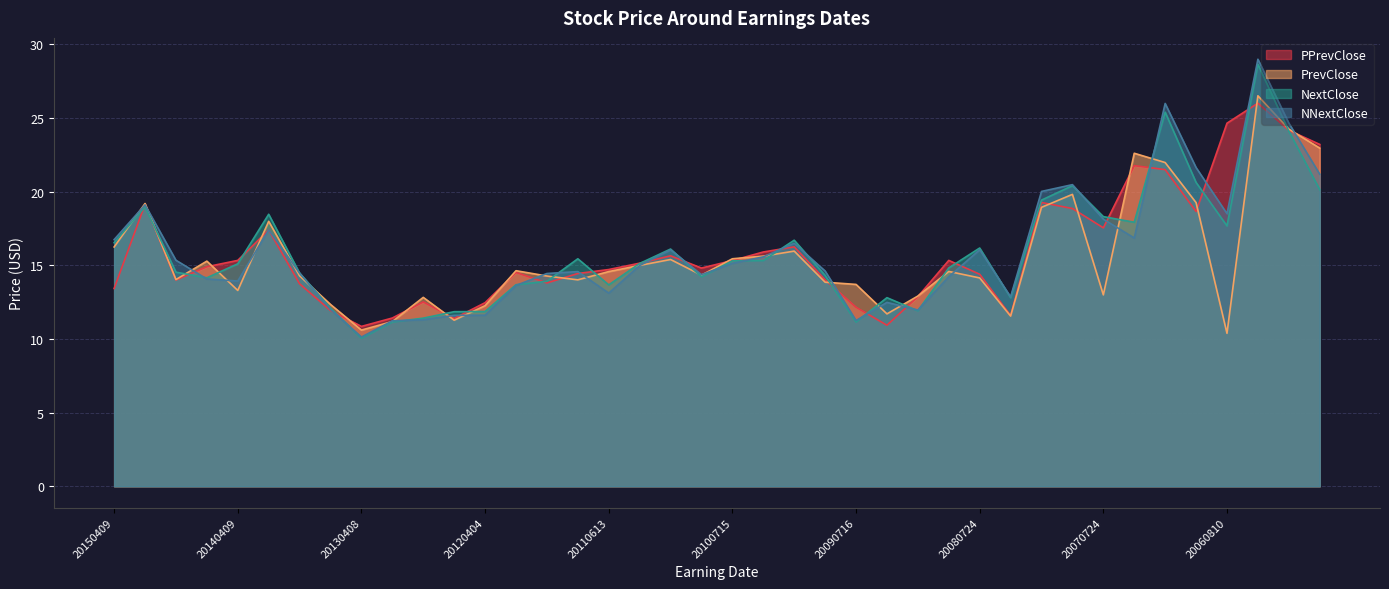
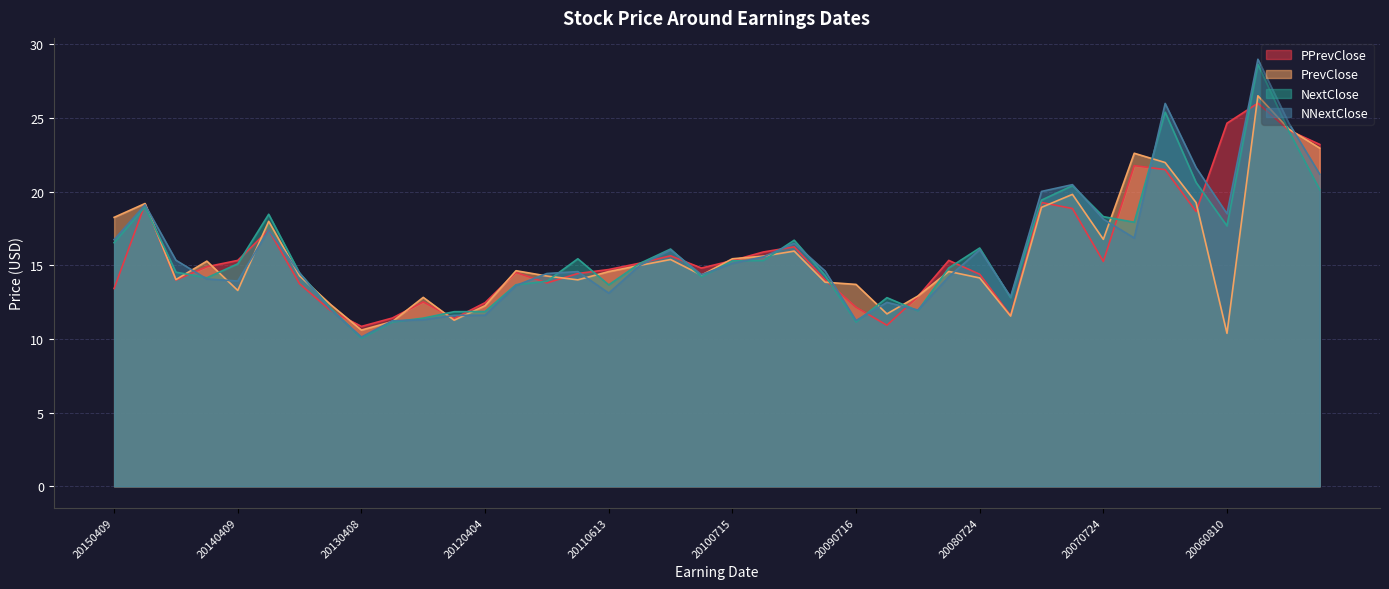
PrevClose, 20150409: 16.2 -> 18.3
PPrevClose, 20070724: 17.5 -> 15.3
PrevClose, 20070724: 13.0 -> 16.8
